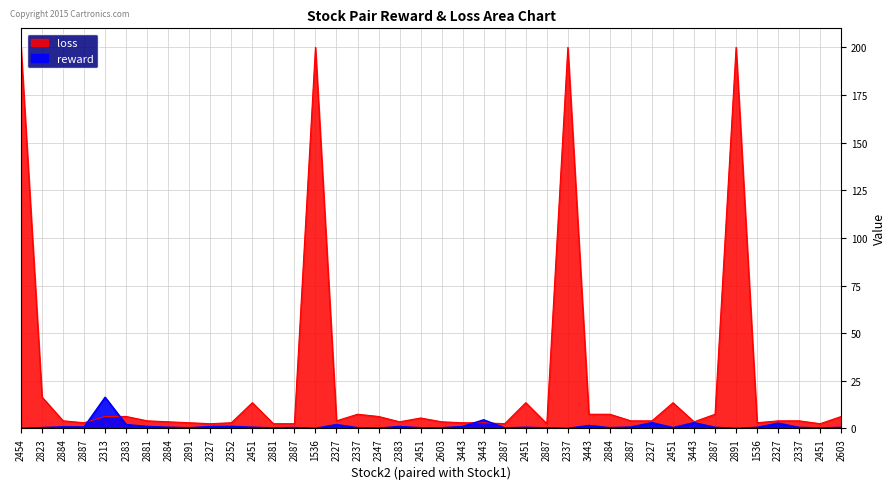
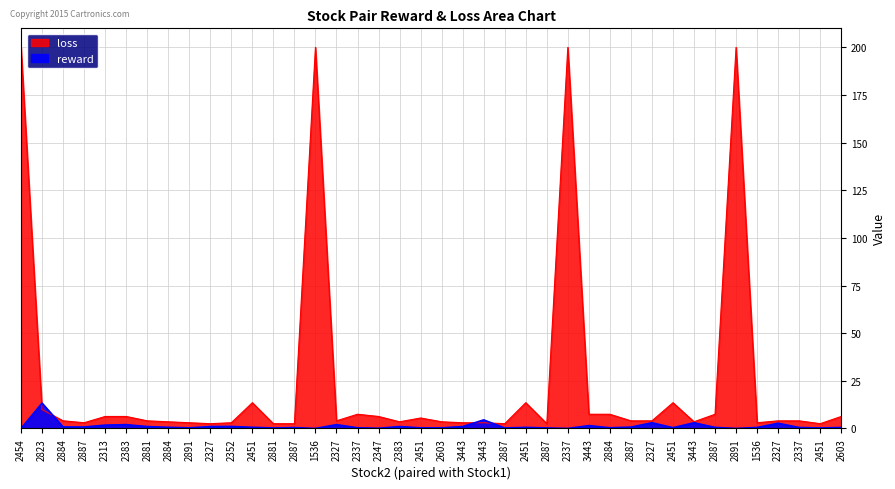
loss, 2823: 16 -> 10
reward, 2823: 0 -> 13
reward, 2313: 16 -> 2
